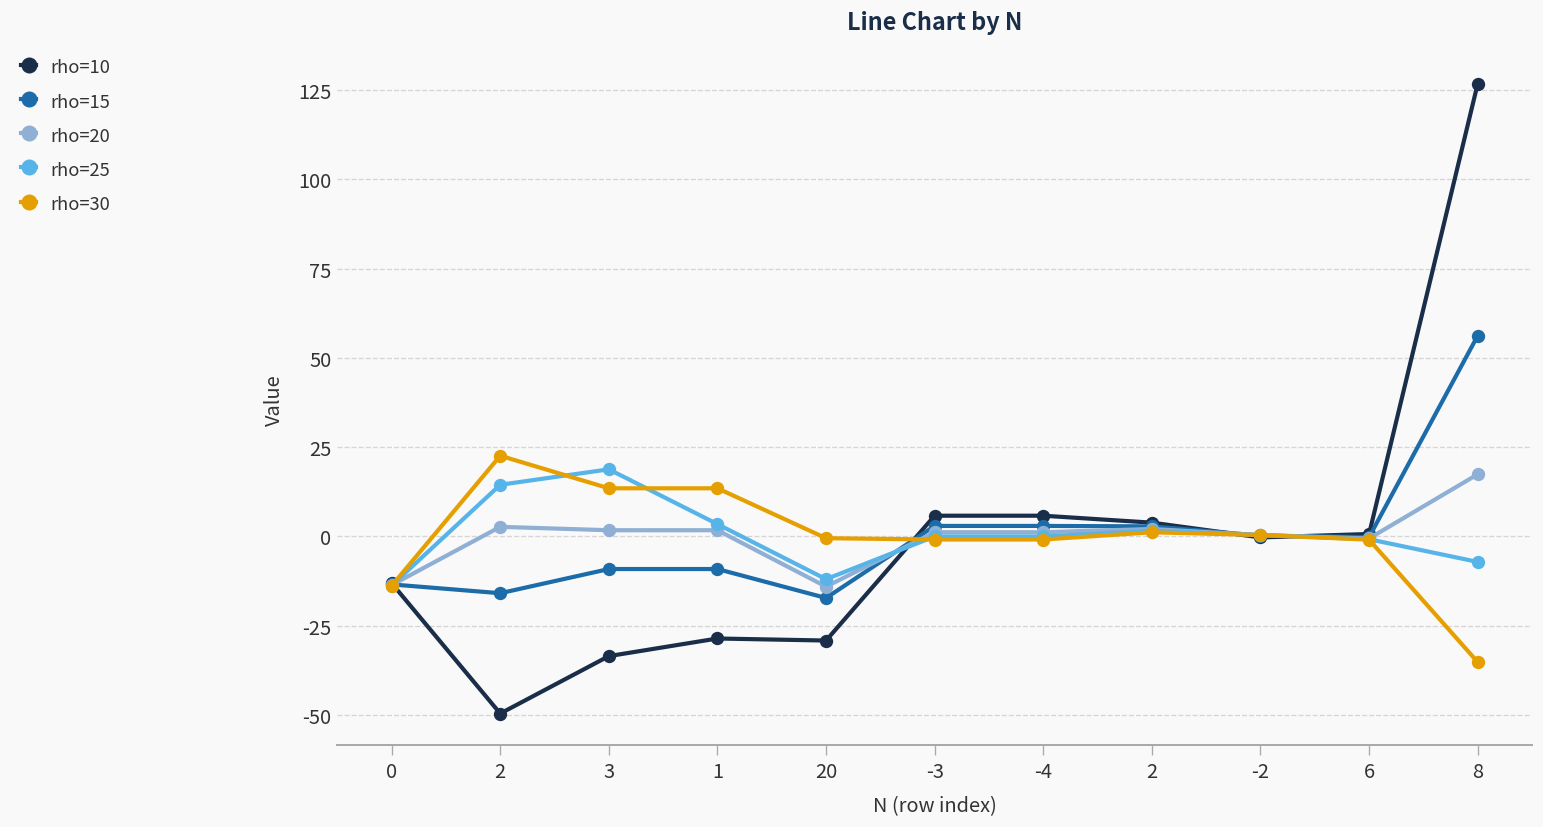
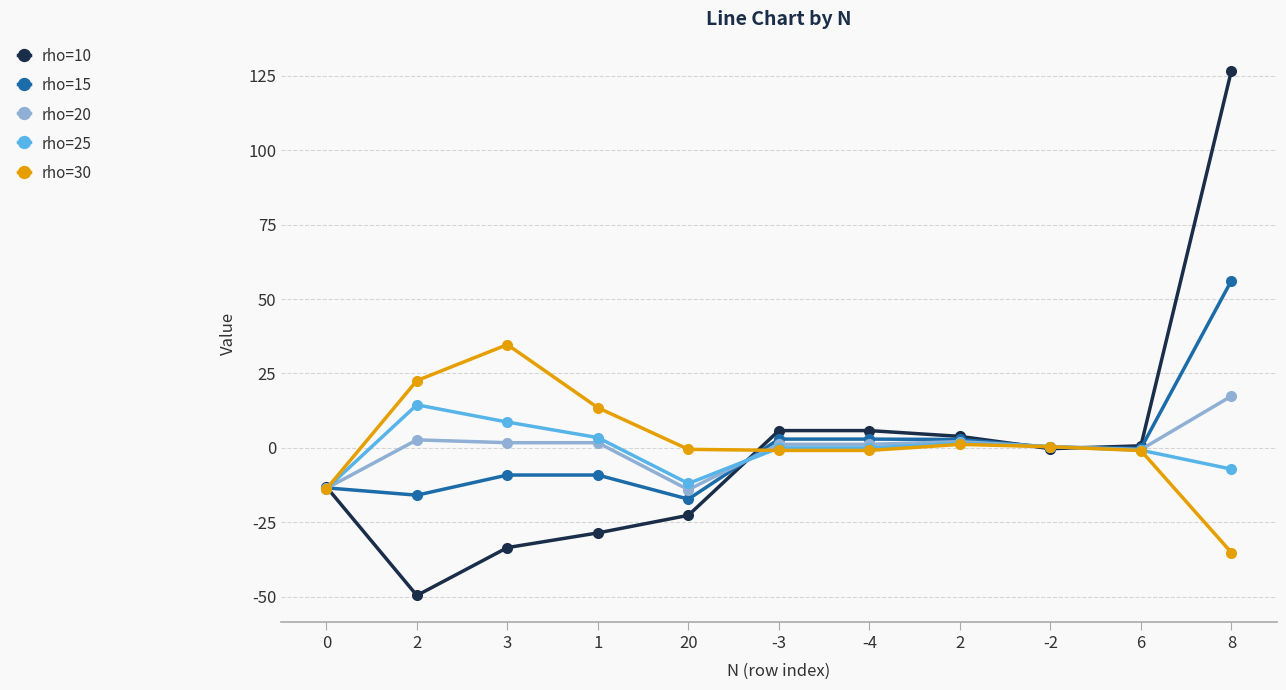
rho=25, 3: 19 -> 9
rho=30, 3: 13 -> 35
rho=10, 20: -29 -> -23
